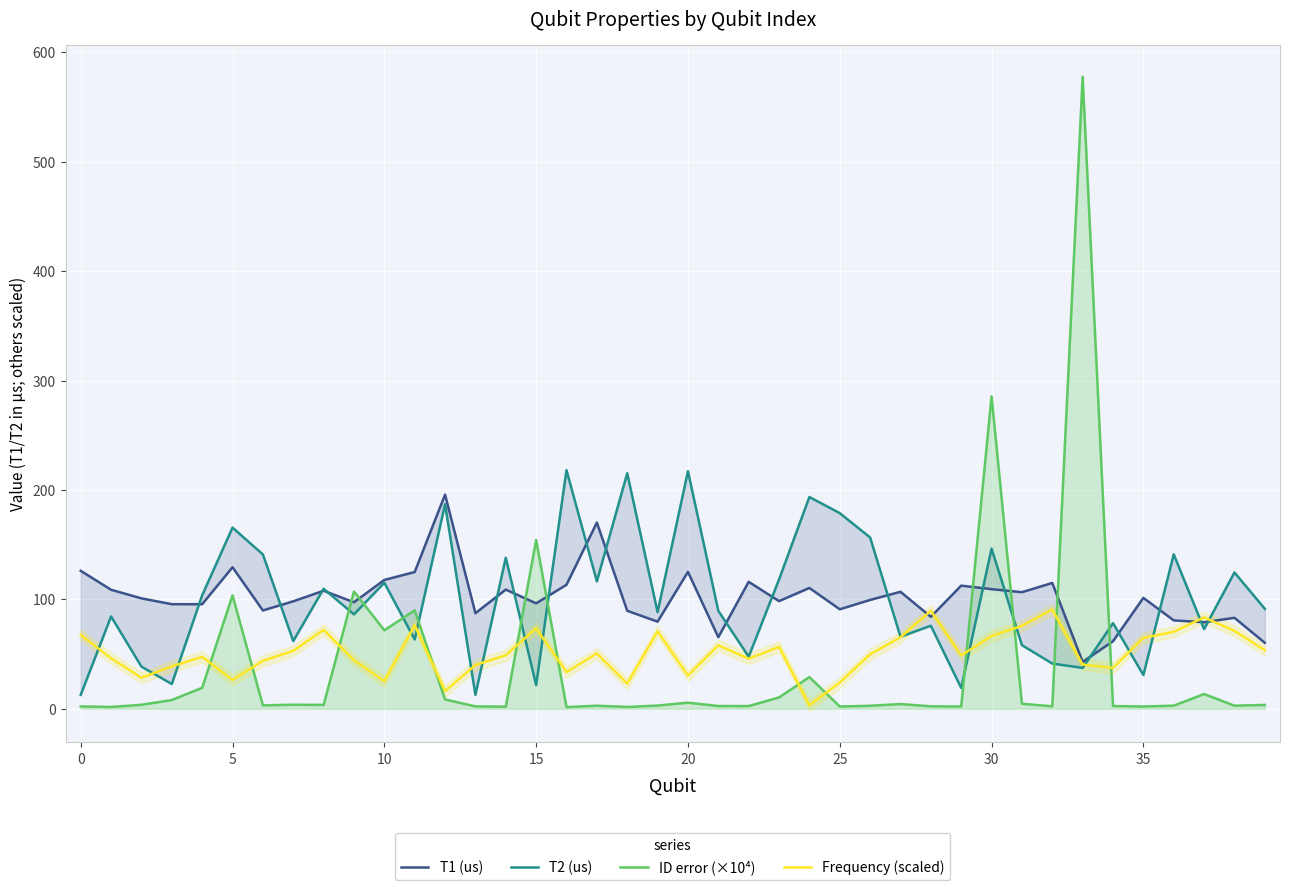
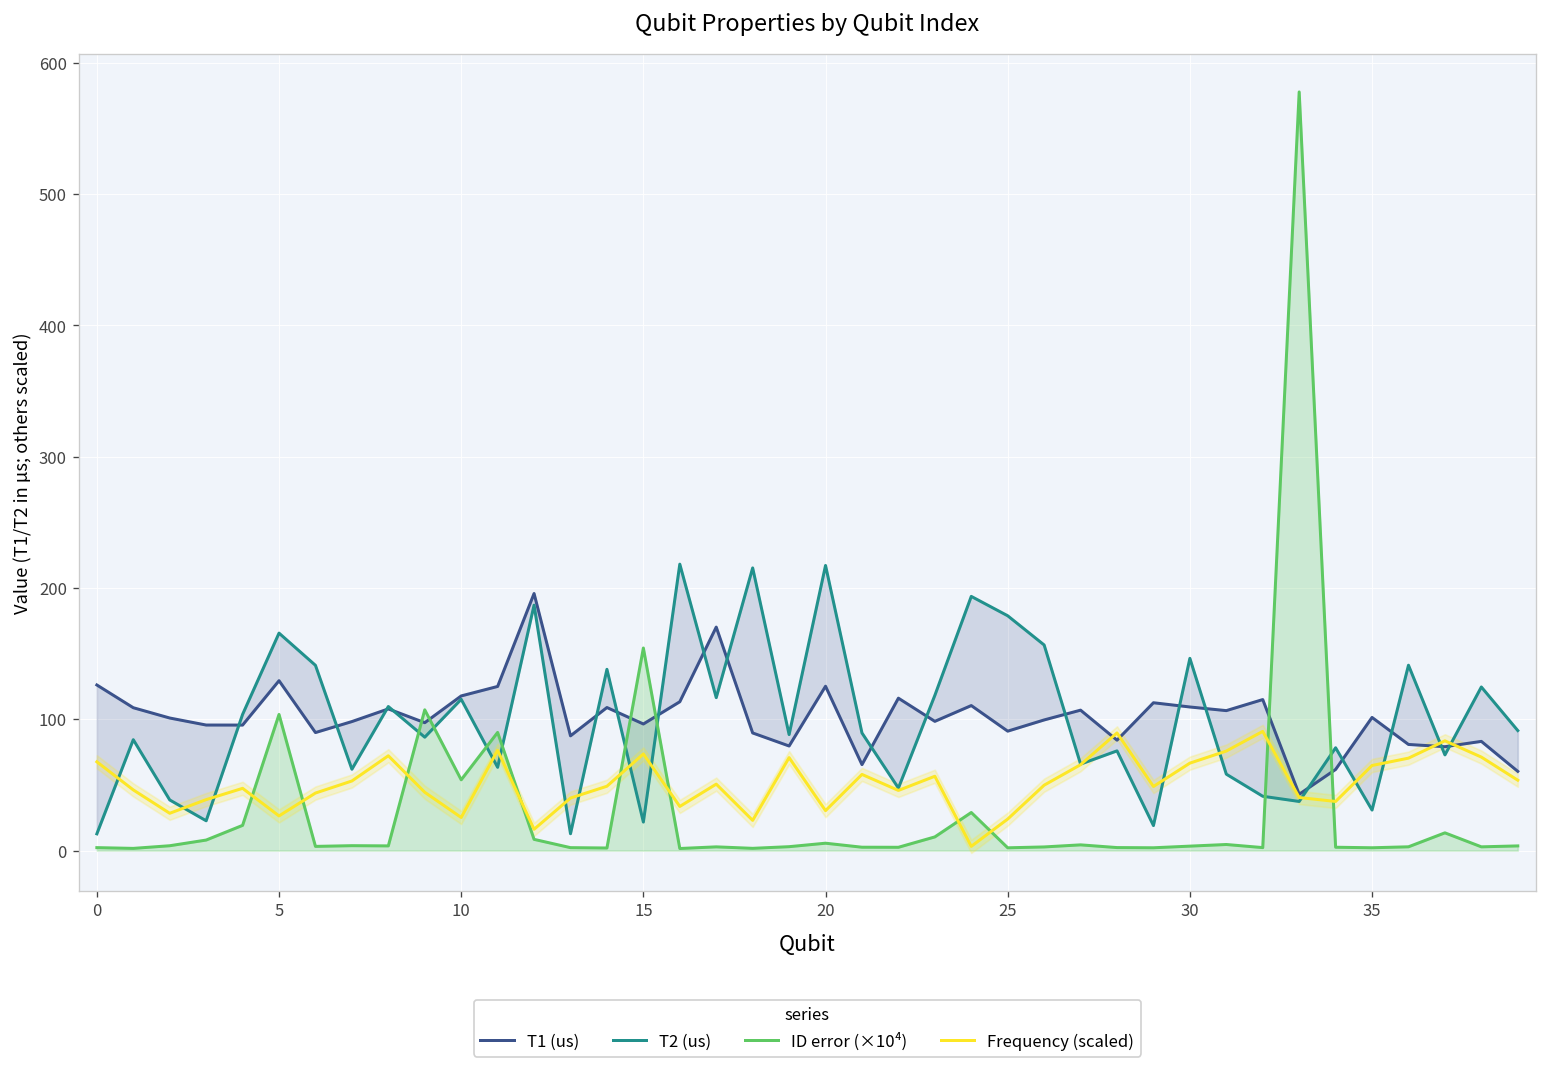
ID error (×10⁴), 10: 72 -> 54
ID error (×10⁴), 30: 286 -> 3
